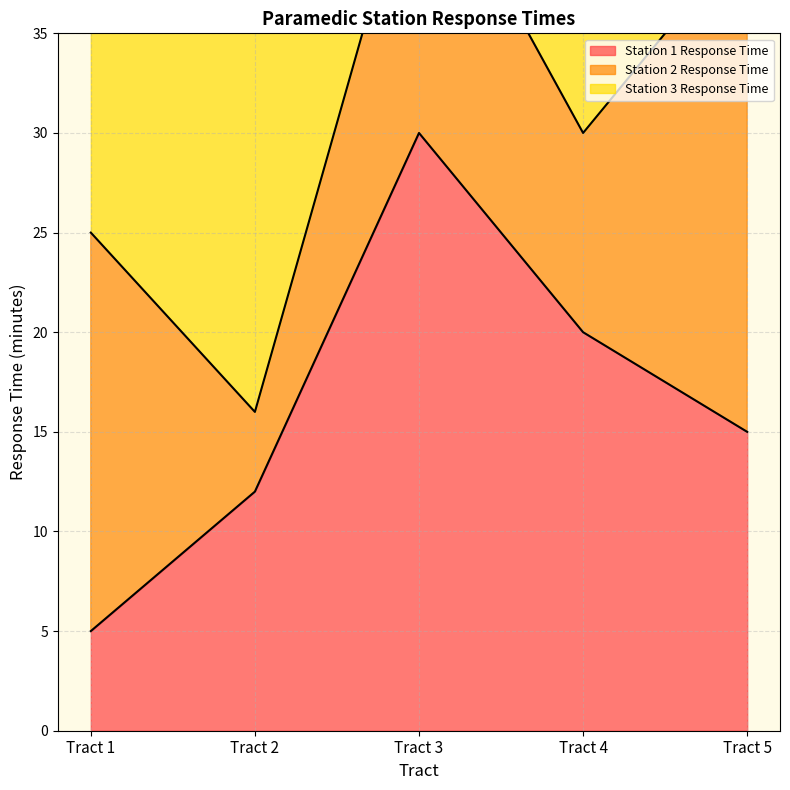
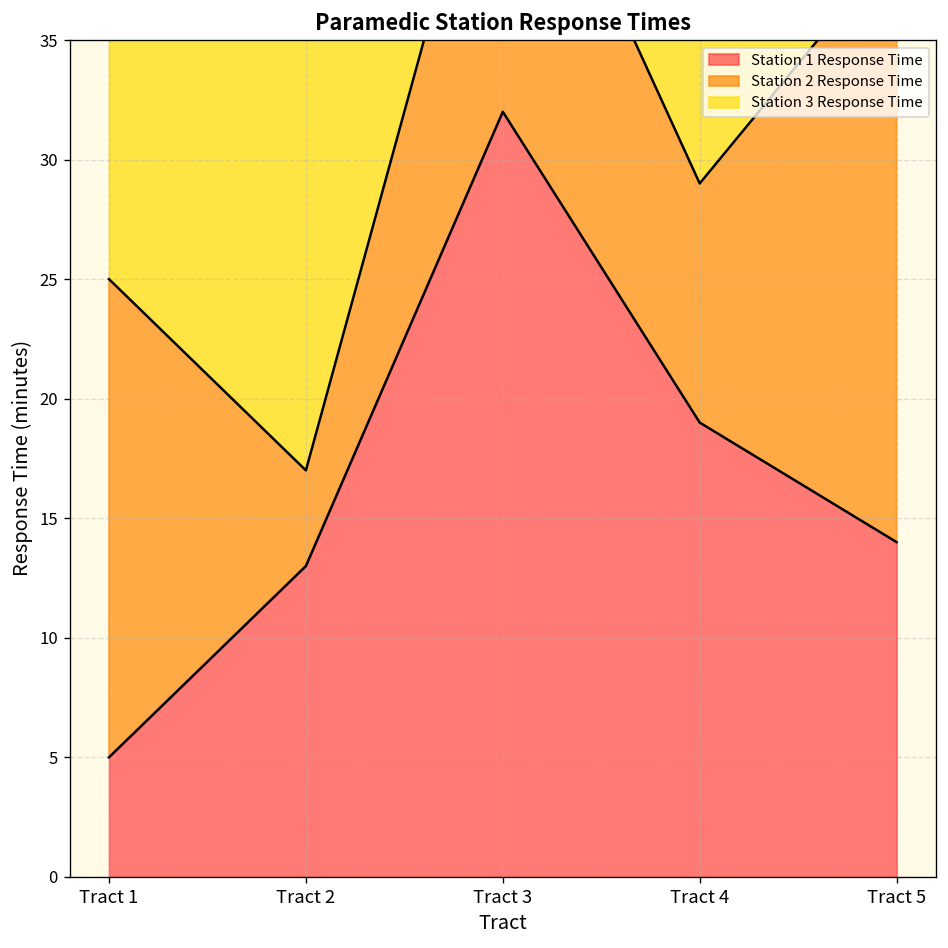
Station 1 Response Time, Tract 2: 12 -> 13
Station 1 Response Time, Tract 3: 30 -> 32
Station 1 Response Time, Tract 4: 20 -> 19
Station 1 Response Time, Tract 5: 15 -> 14
